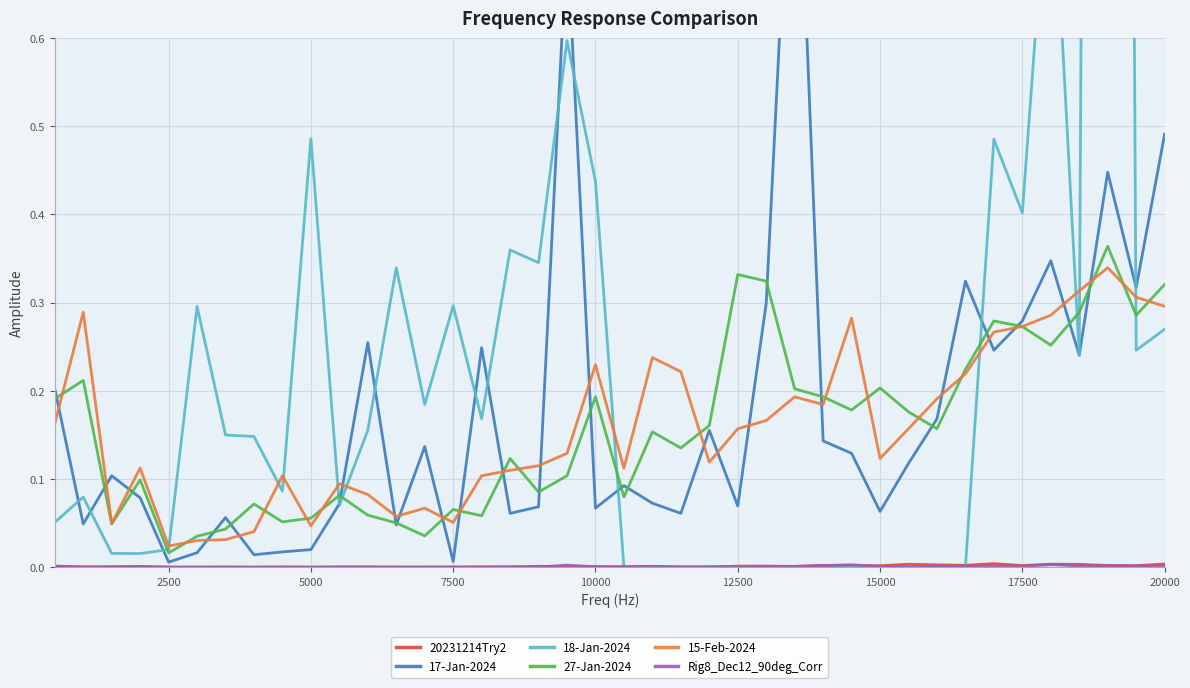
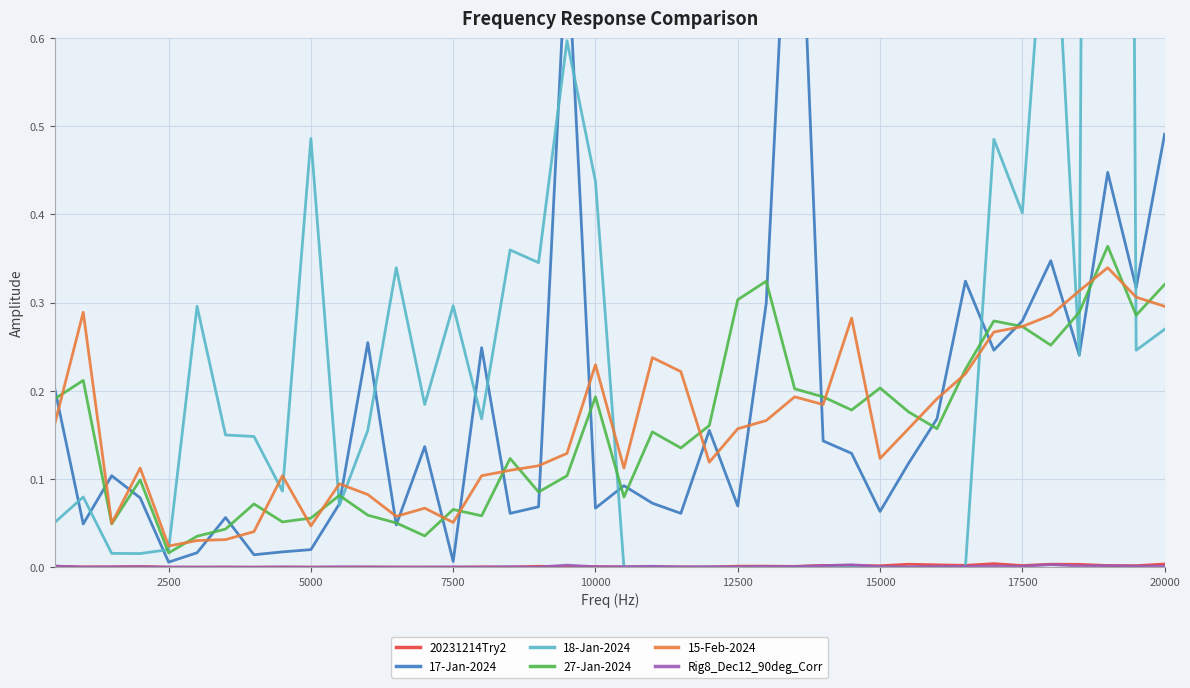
27-Jan-2024, 12500: 0.33 -> 0.30
